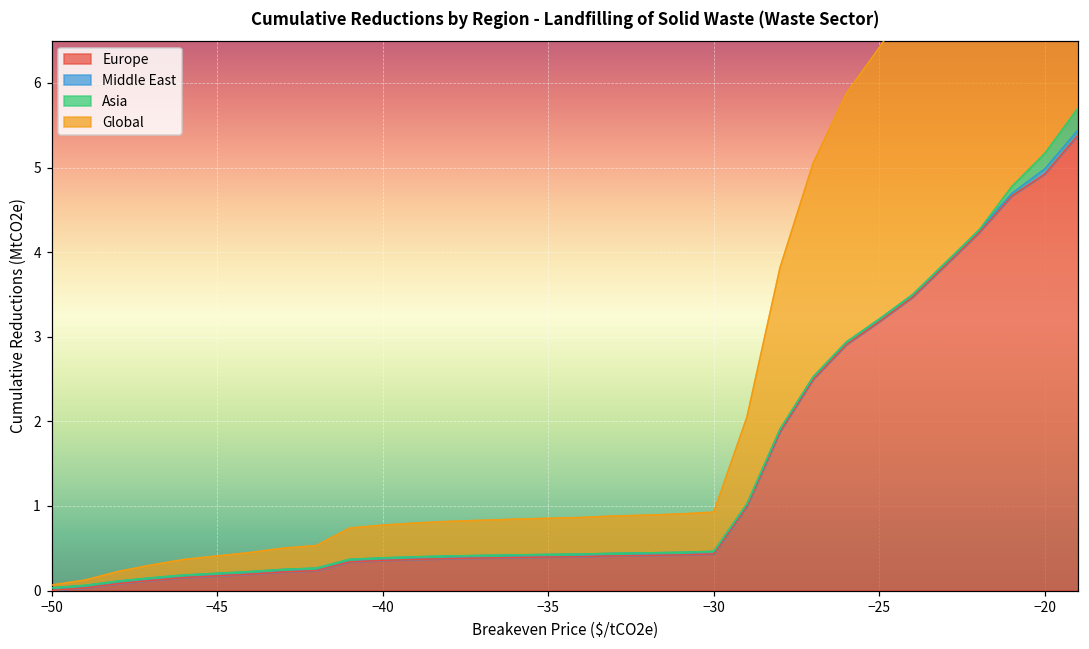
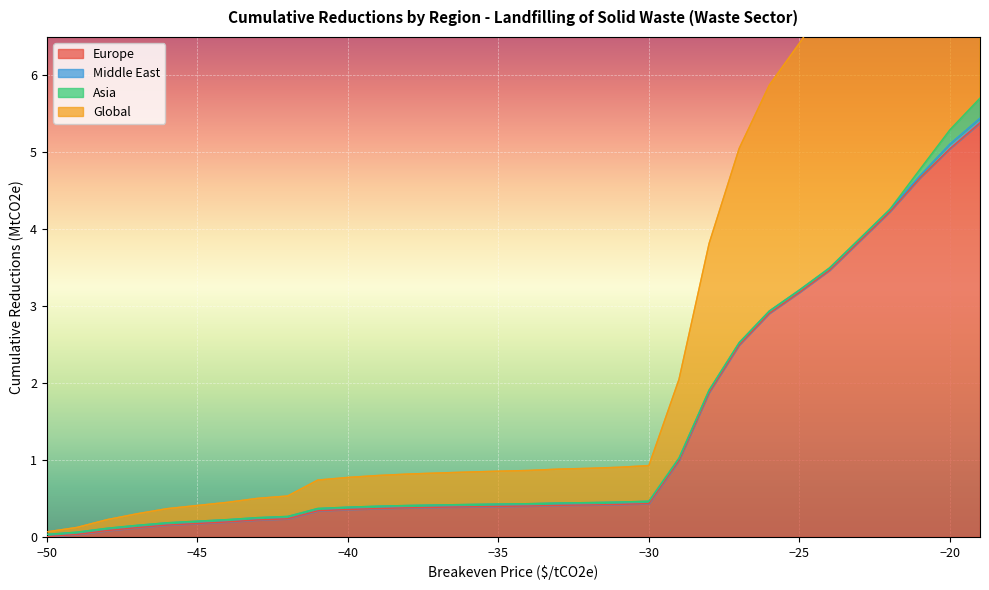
Europe, −20: 4.9 -> 5.0
